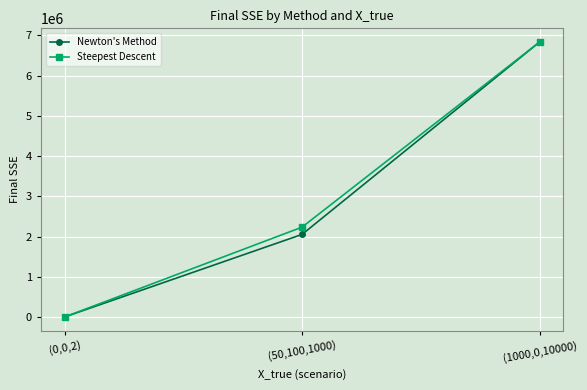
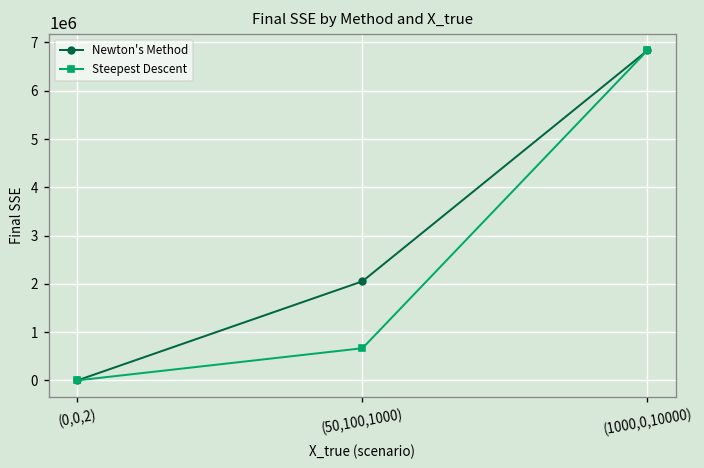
Steepest Descent, (50,100,1000): 2200000 -> 700000
